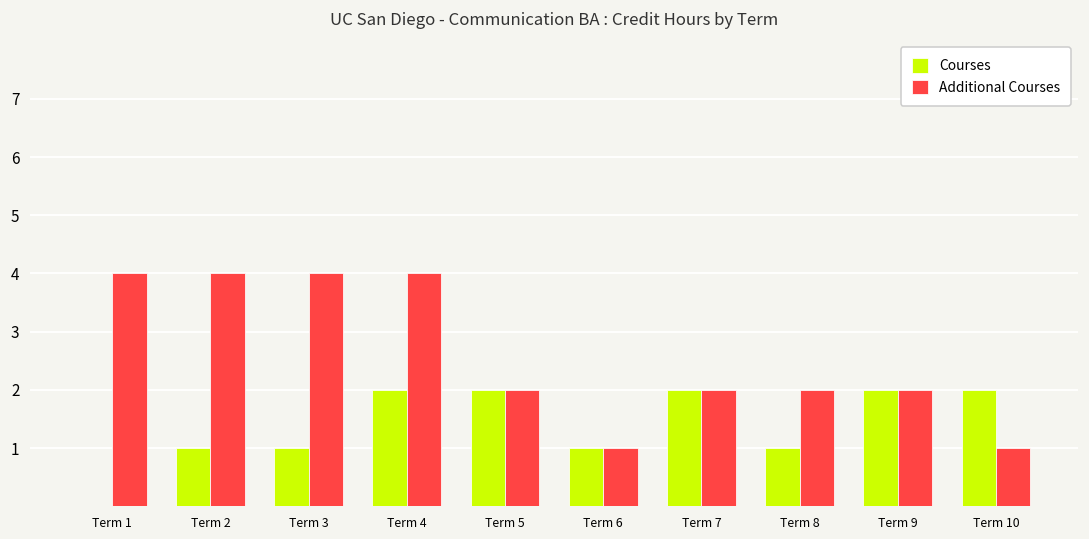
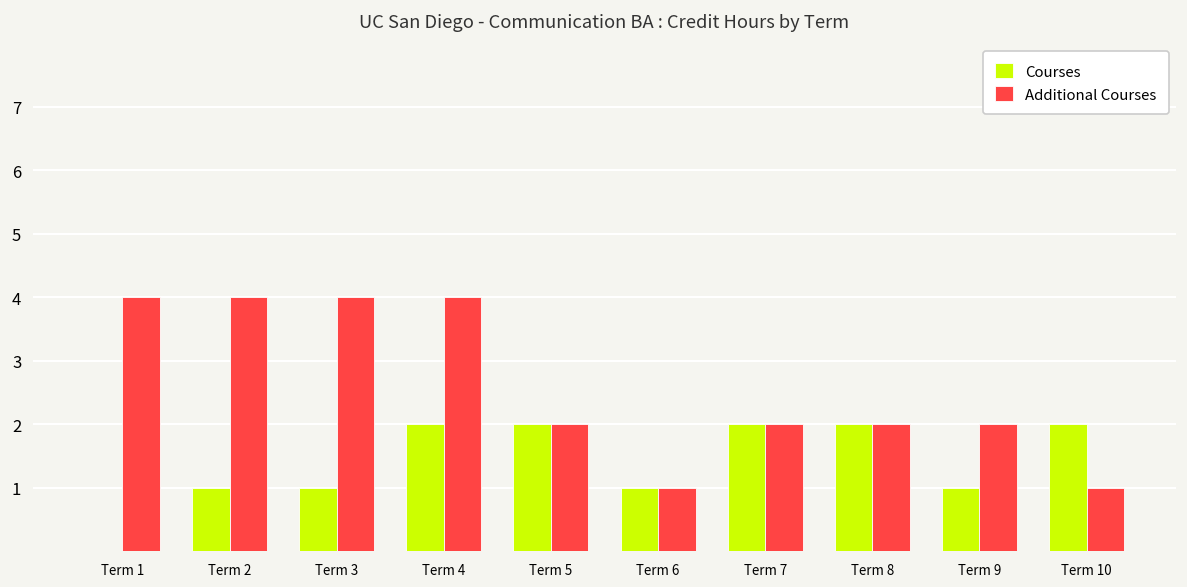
Courses, Term 8: 1 -> 2
Courses, Term 9: 2 -> 1
